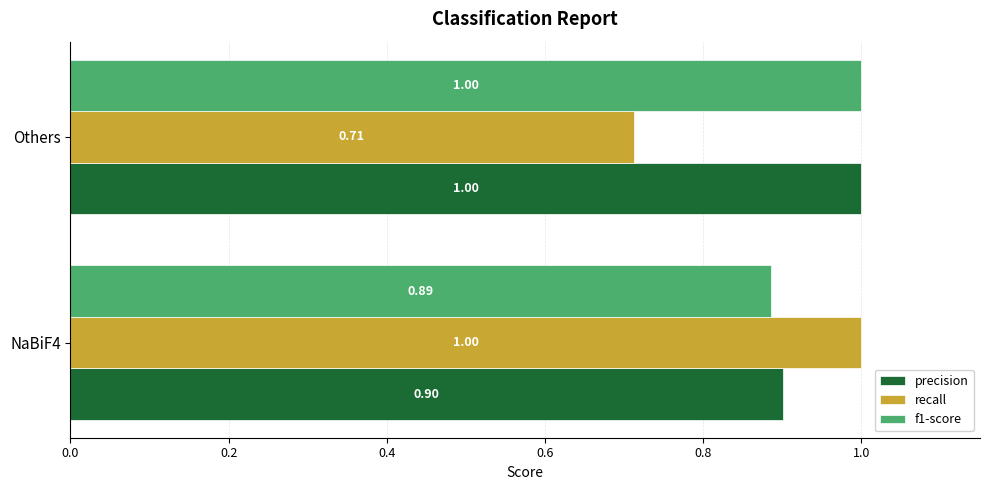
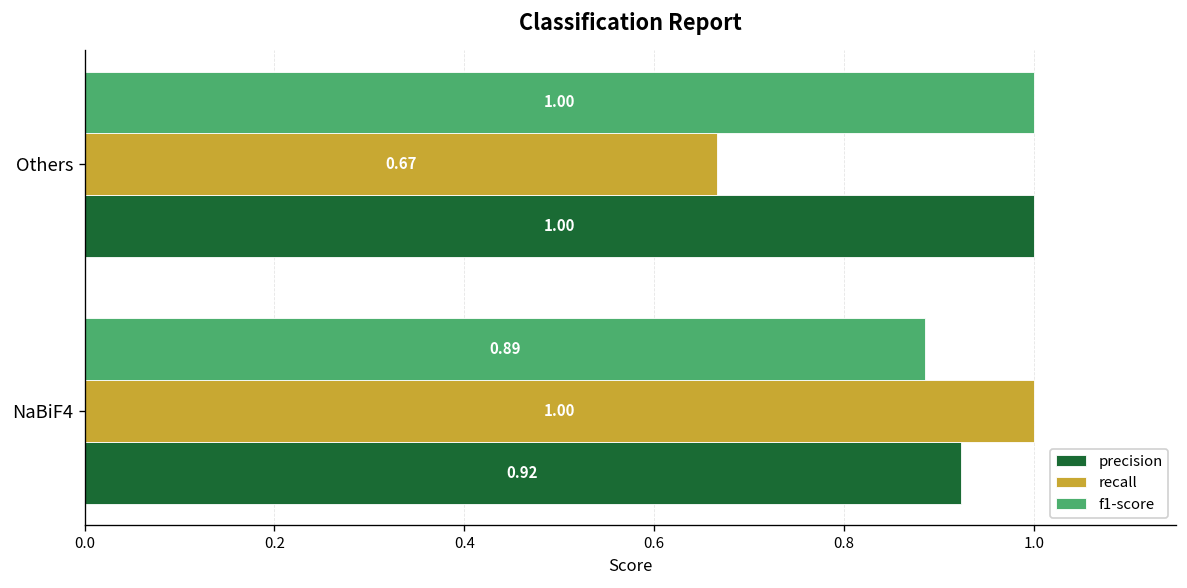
recall, Others: 0.71 -> 0.67
precision, NaBiF4: 0.90 -> 0.92
